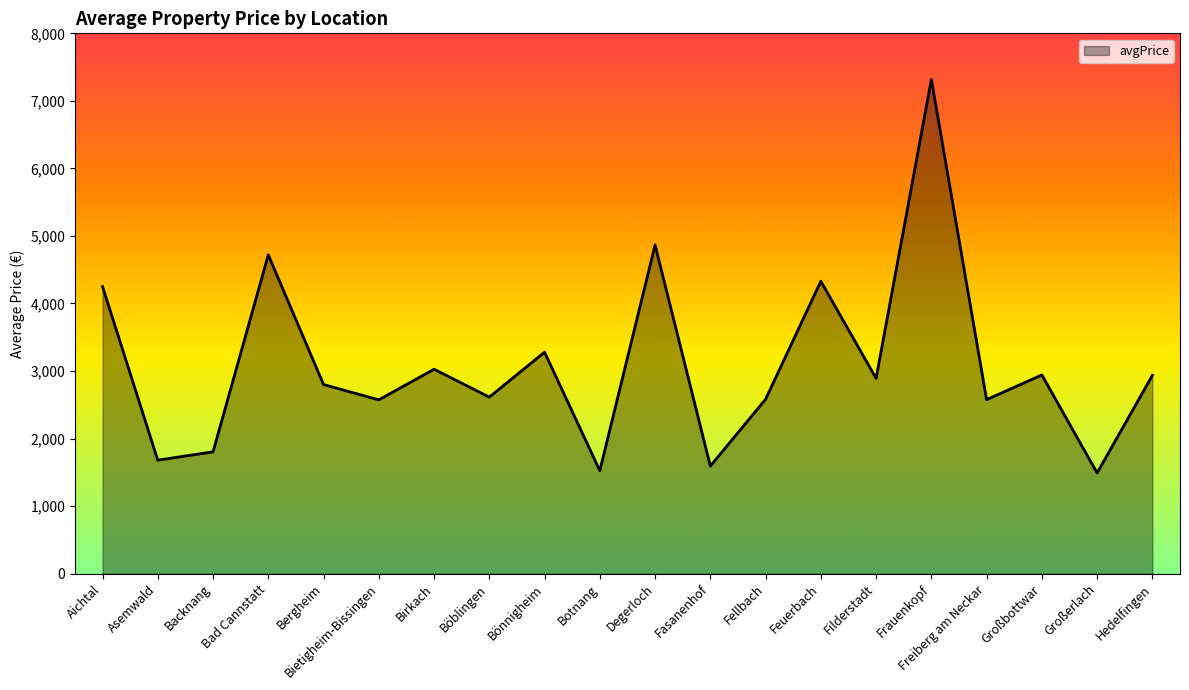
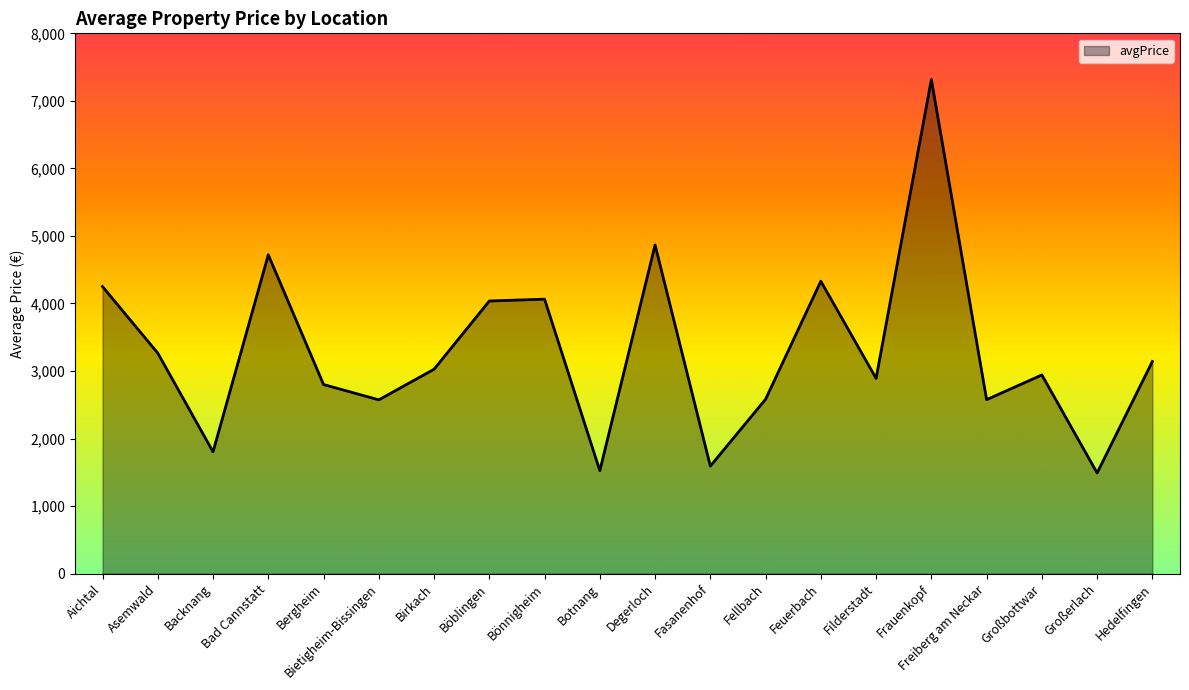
Asemwald: 1,700 -> 3,300
Böblingen: 2,600 -> 4,000
Bönnigheim: 3,300 -> 4,100
Hedelfingen: 2,900 -> 3,100
